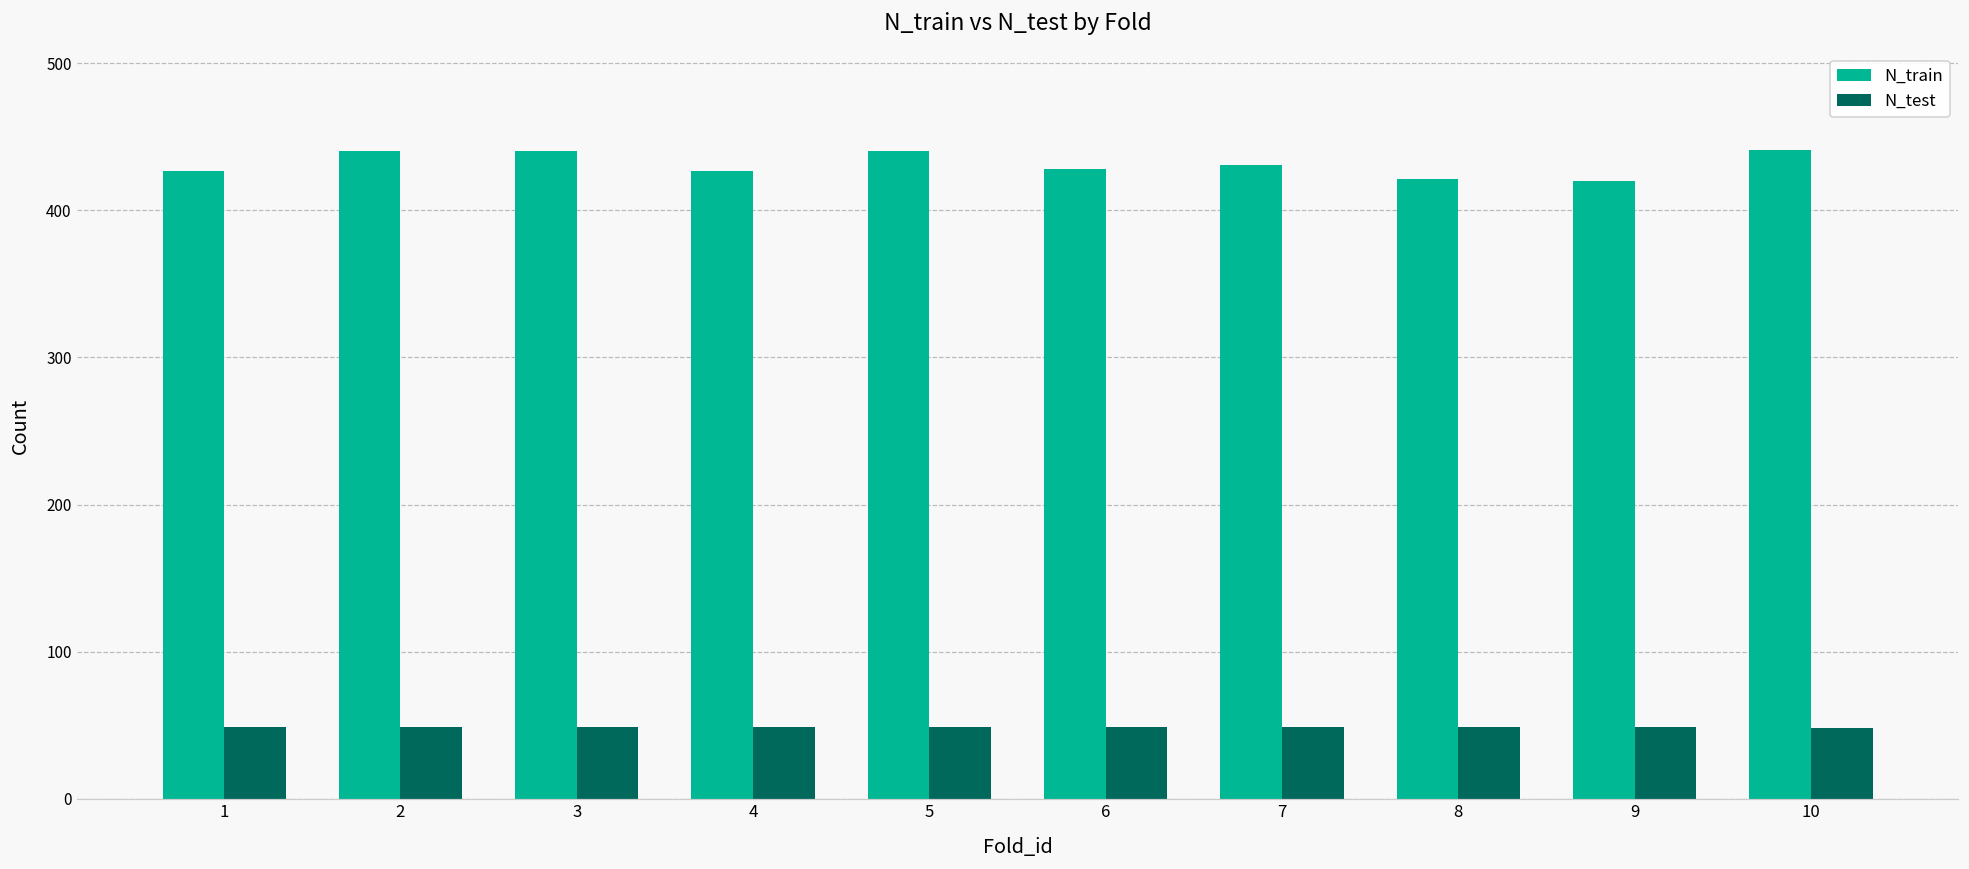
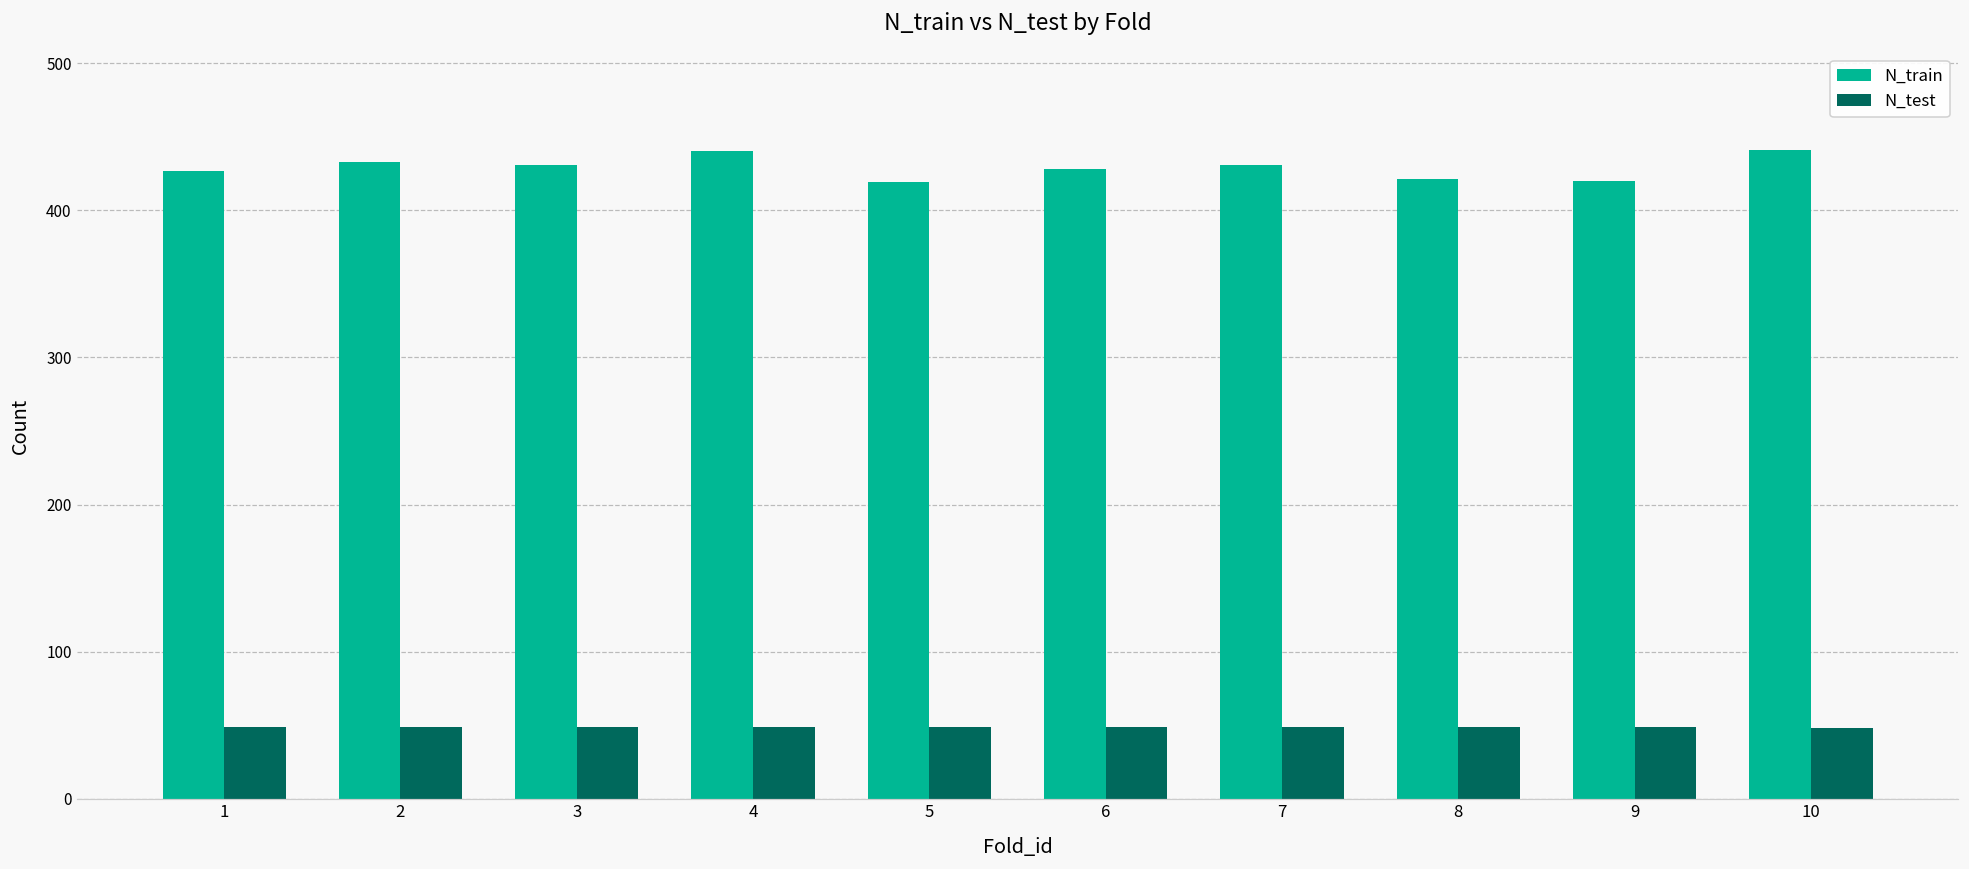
N_train, 2: 440 -> 433
N_train, 3: 440 -> 431
N_train, 4: 427 -> 440
N_train, 5: 440 -> 419
